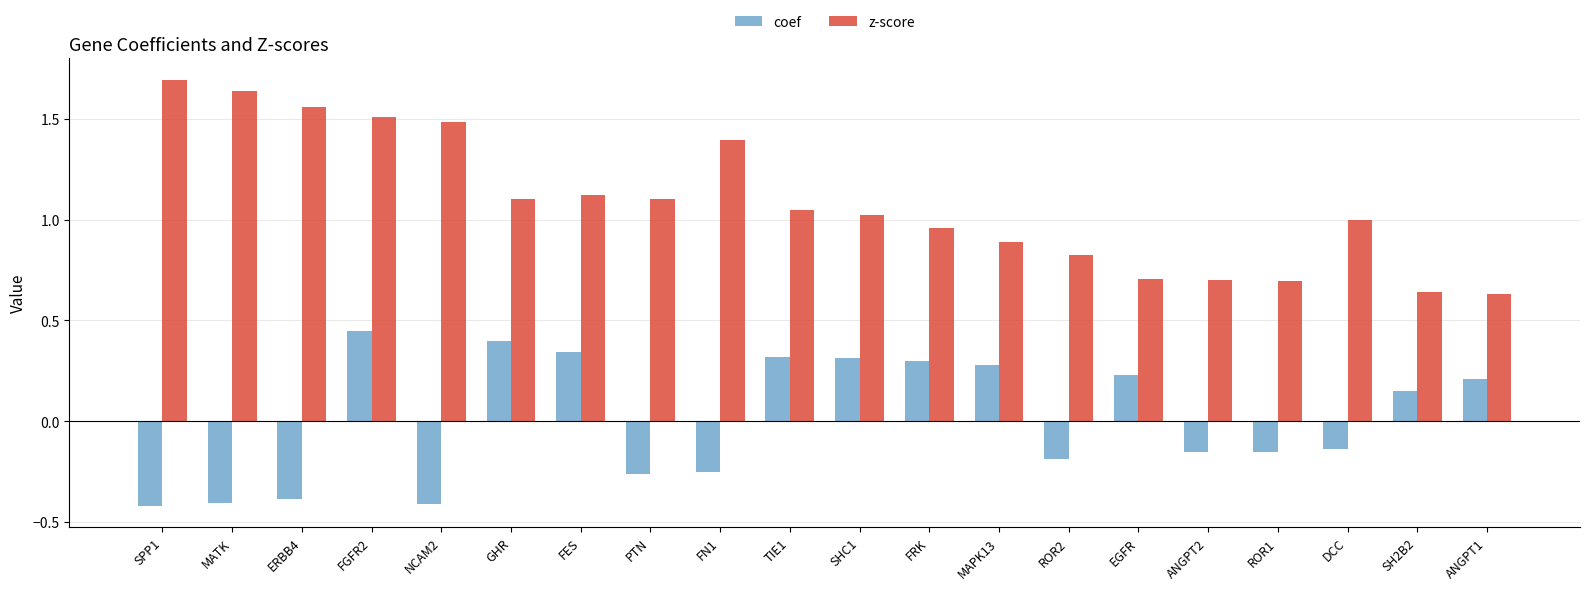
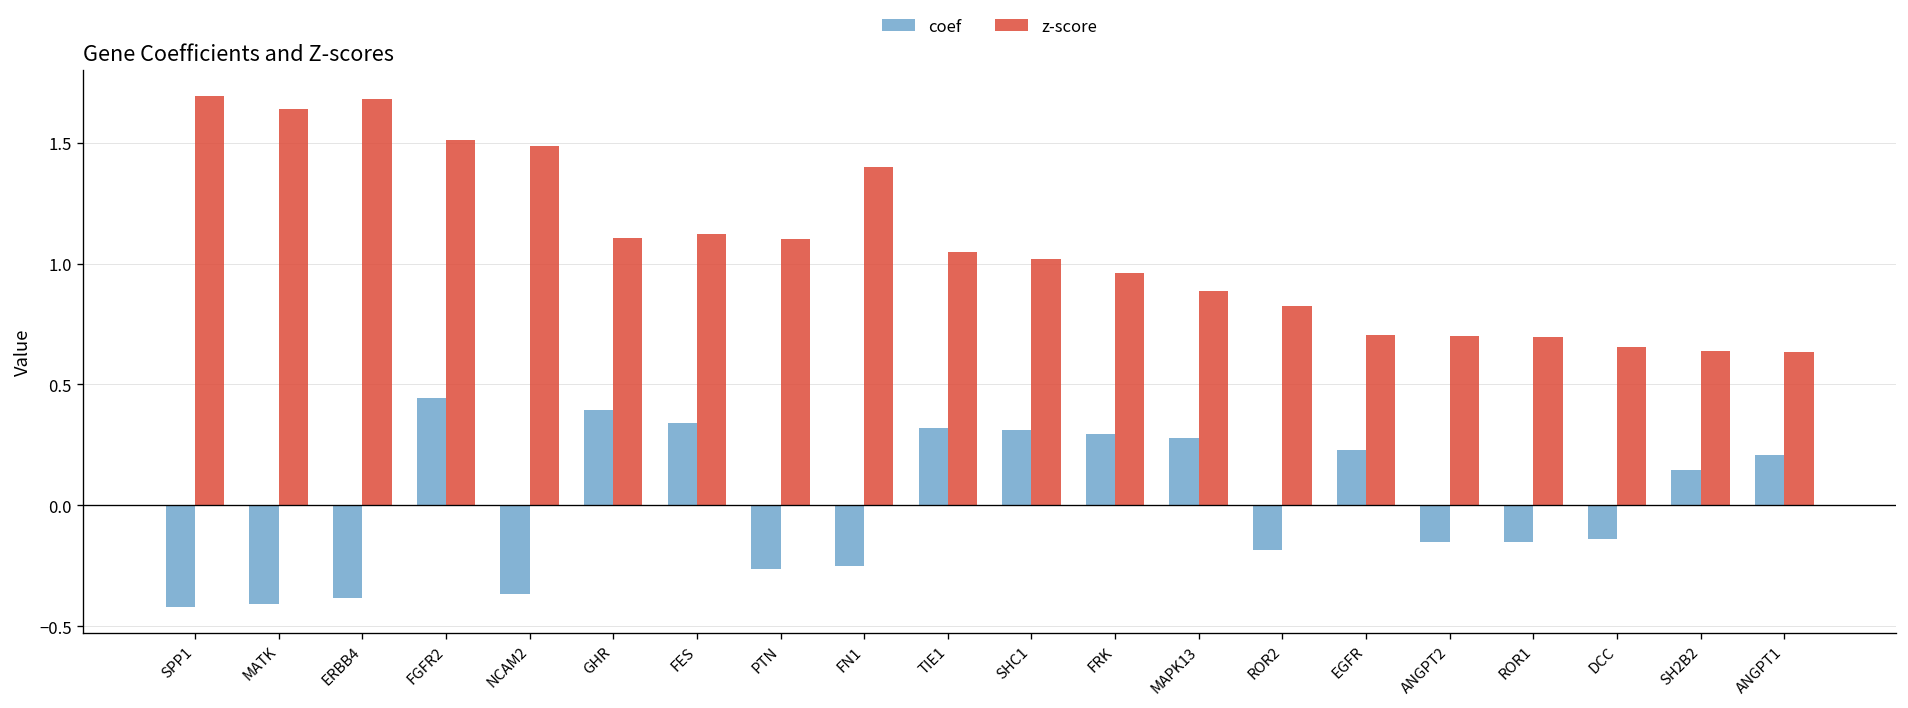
z-score, ERBB4: 1.56 -> 1.68
coef, NCAM2: -0.41 -> -0.36
z-score, DCC: 1.00 -> 0.66
